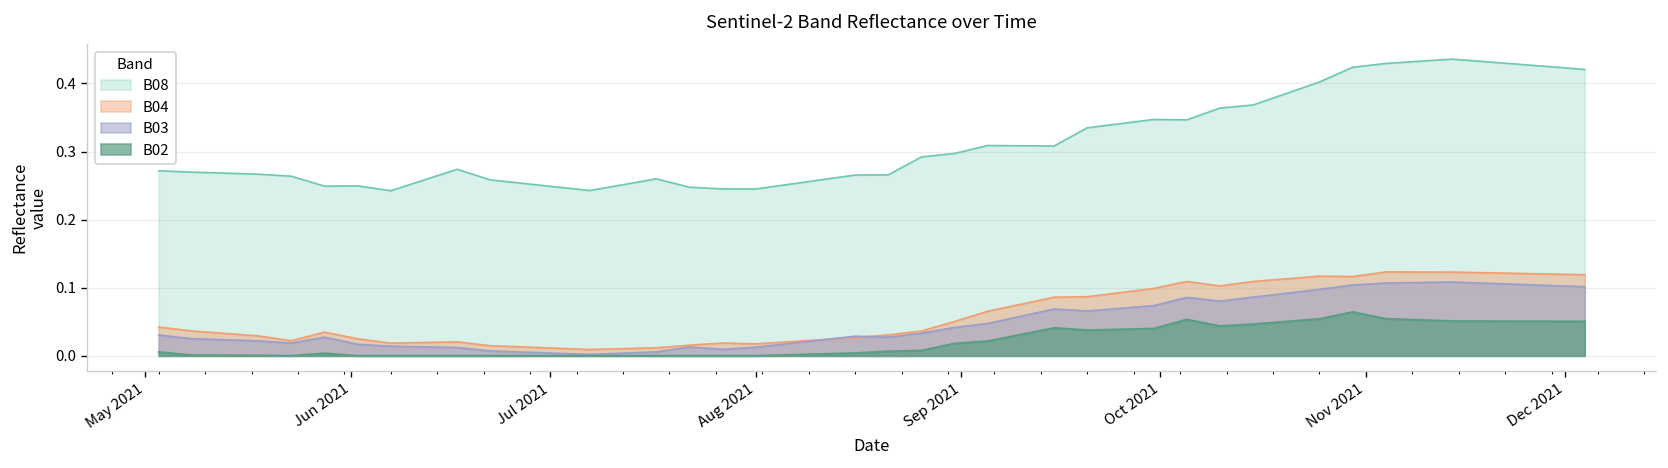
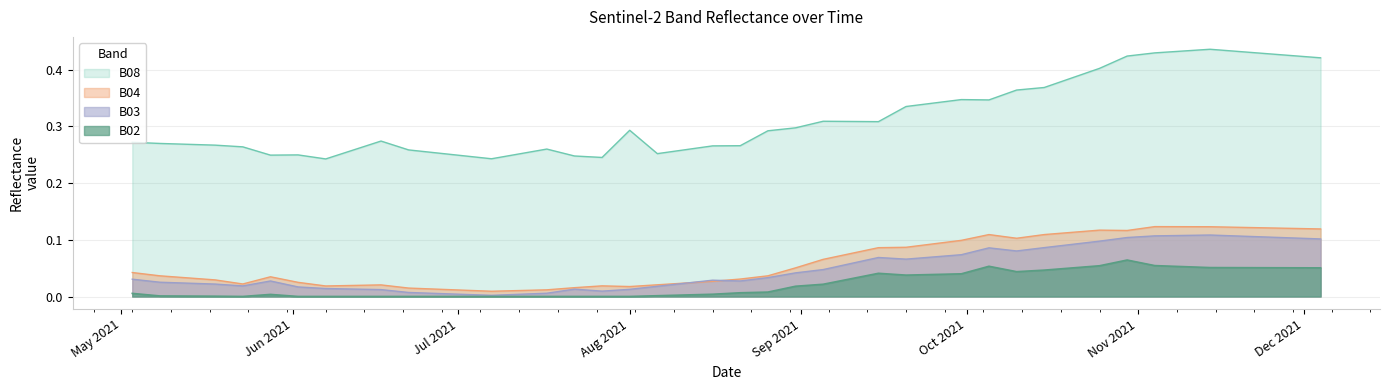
B08, Aug 2021: 0.25 -> 0.29
